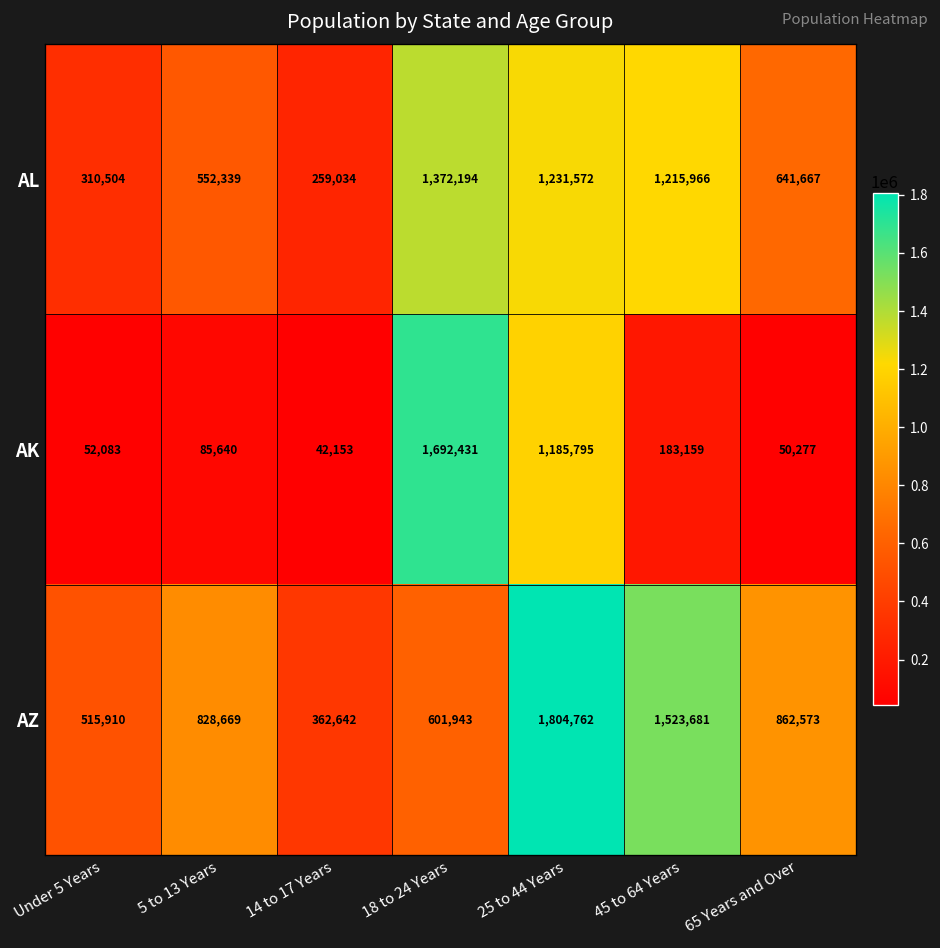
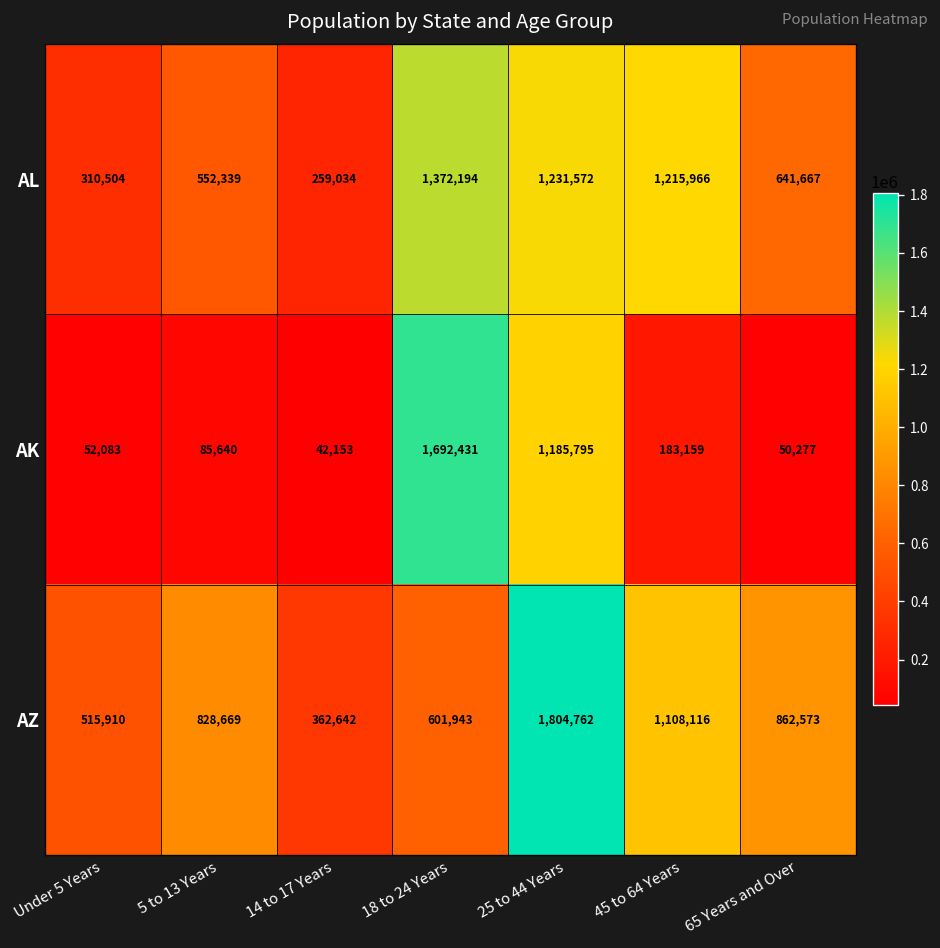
AZ, 45 to 64 Years: 1,523,681 -> 1,108,116
